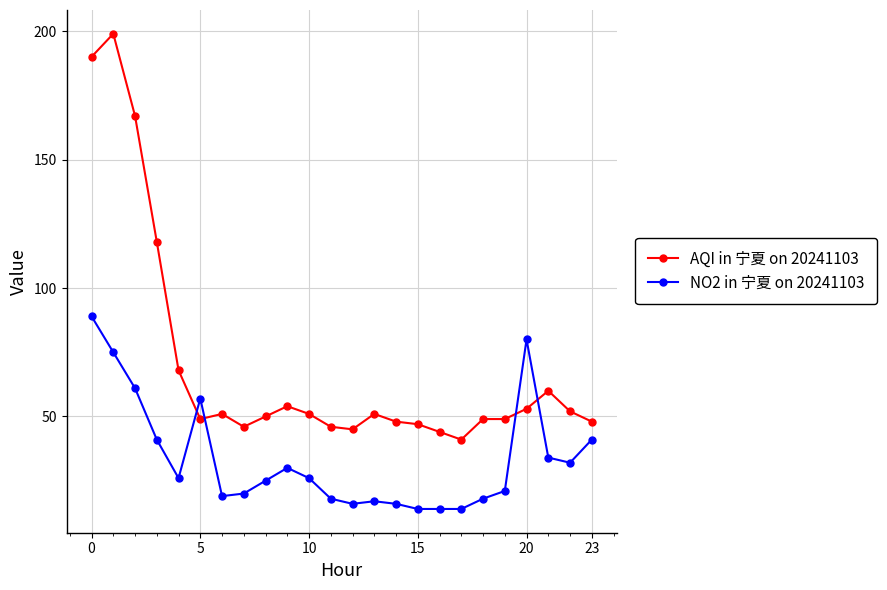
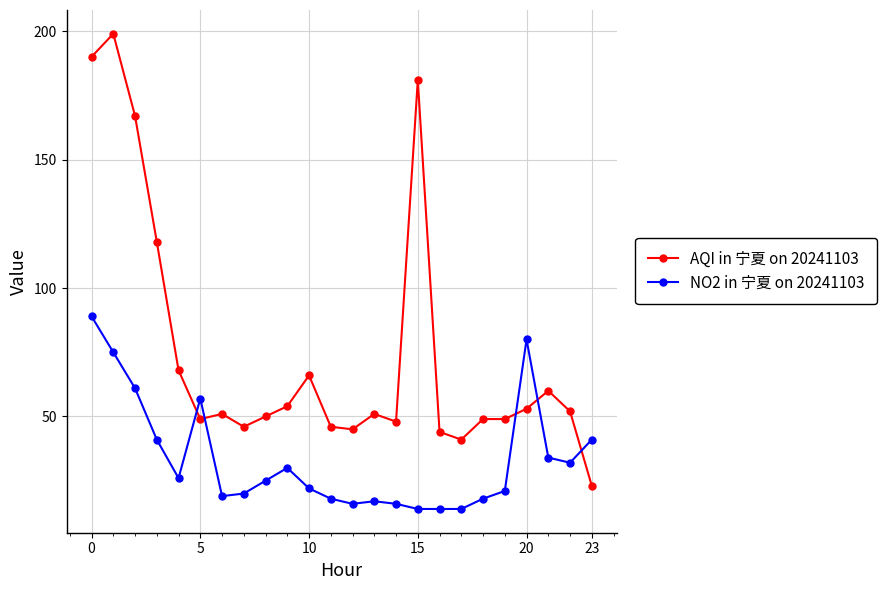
AQI in 宁夏 on 20241103, 10: 51 -> 66
NO2 in 宁夏 on 20241103, 10: 26 -> 22
AQI in 宁夏 on 20241103, 15: 47 -> 181
AQI in 宁夏 on 20241103, 23: 48 -> 23
